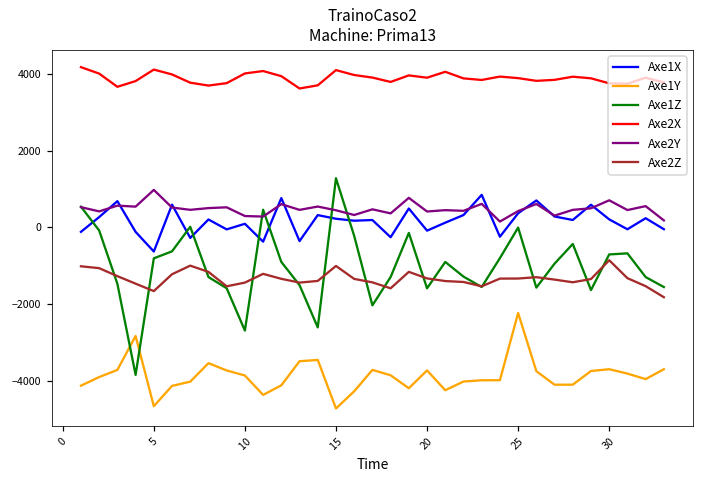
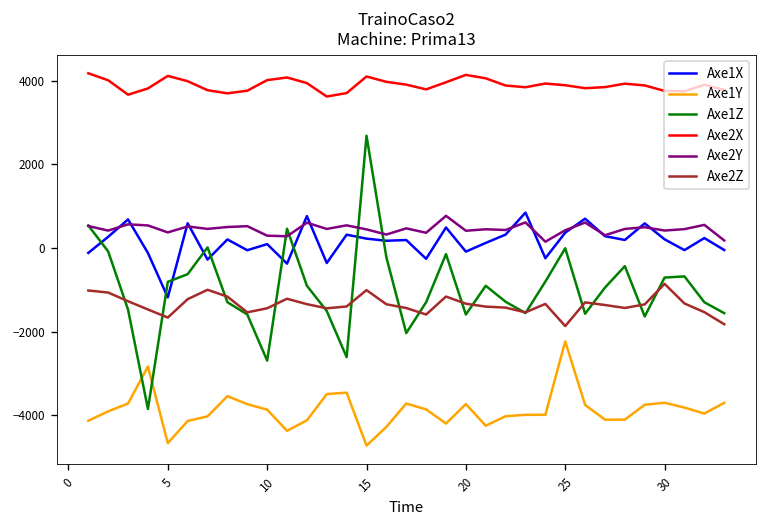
Axe1X, 5: -600 -> -1200
Axe2Y, 5: 1000 -> 400
Axe1Z, 15: 1300 -> 2700
Axe2X, 20: 3900 -> 4100
Axe2Z, 25: -1300 -> -1900
Axe2Y, 30: 700 -> 400
